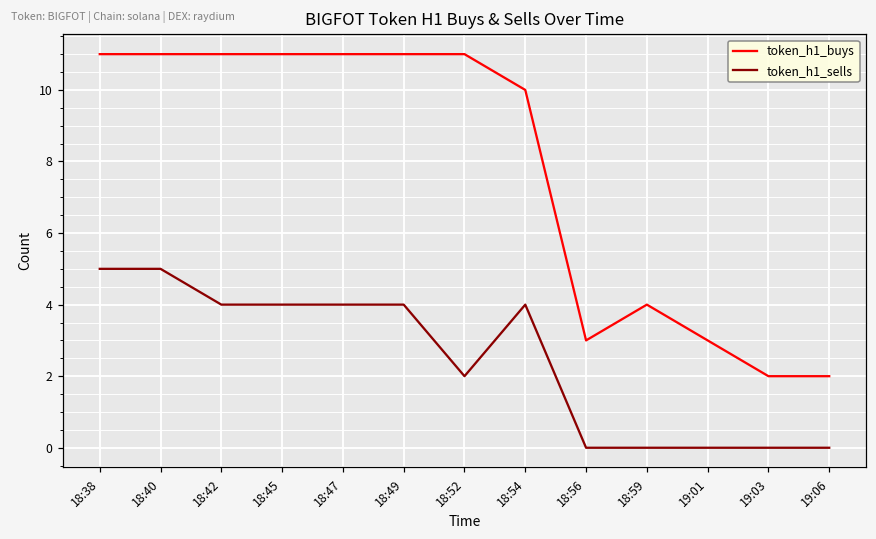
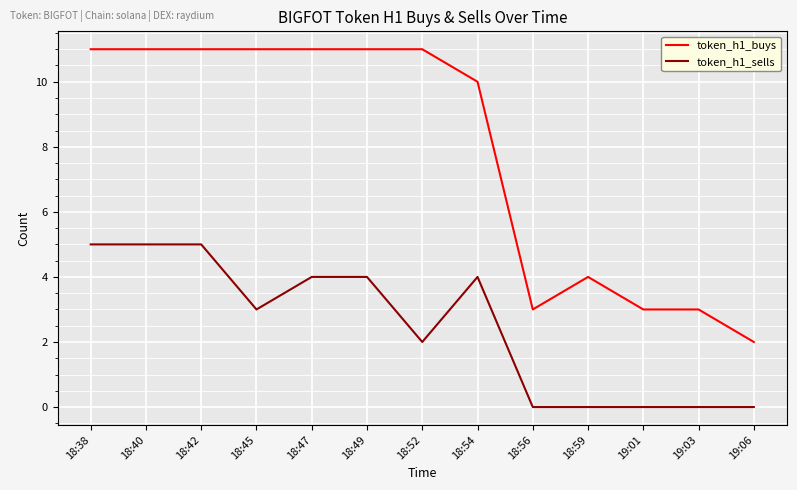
token_h1_sells, 18:42: 4 -> 5
token_h1_sells, 18:45: 4 -> 3
token_h1_buys, 19:03: 2 -> 3
